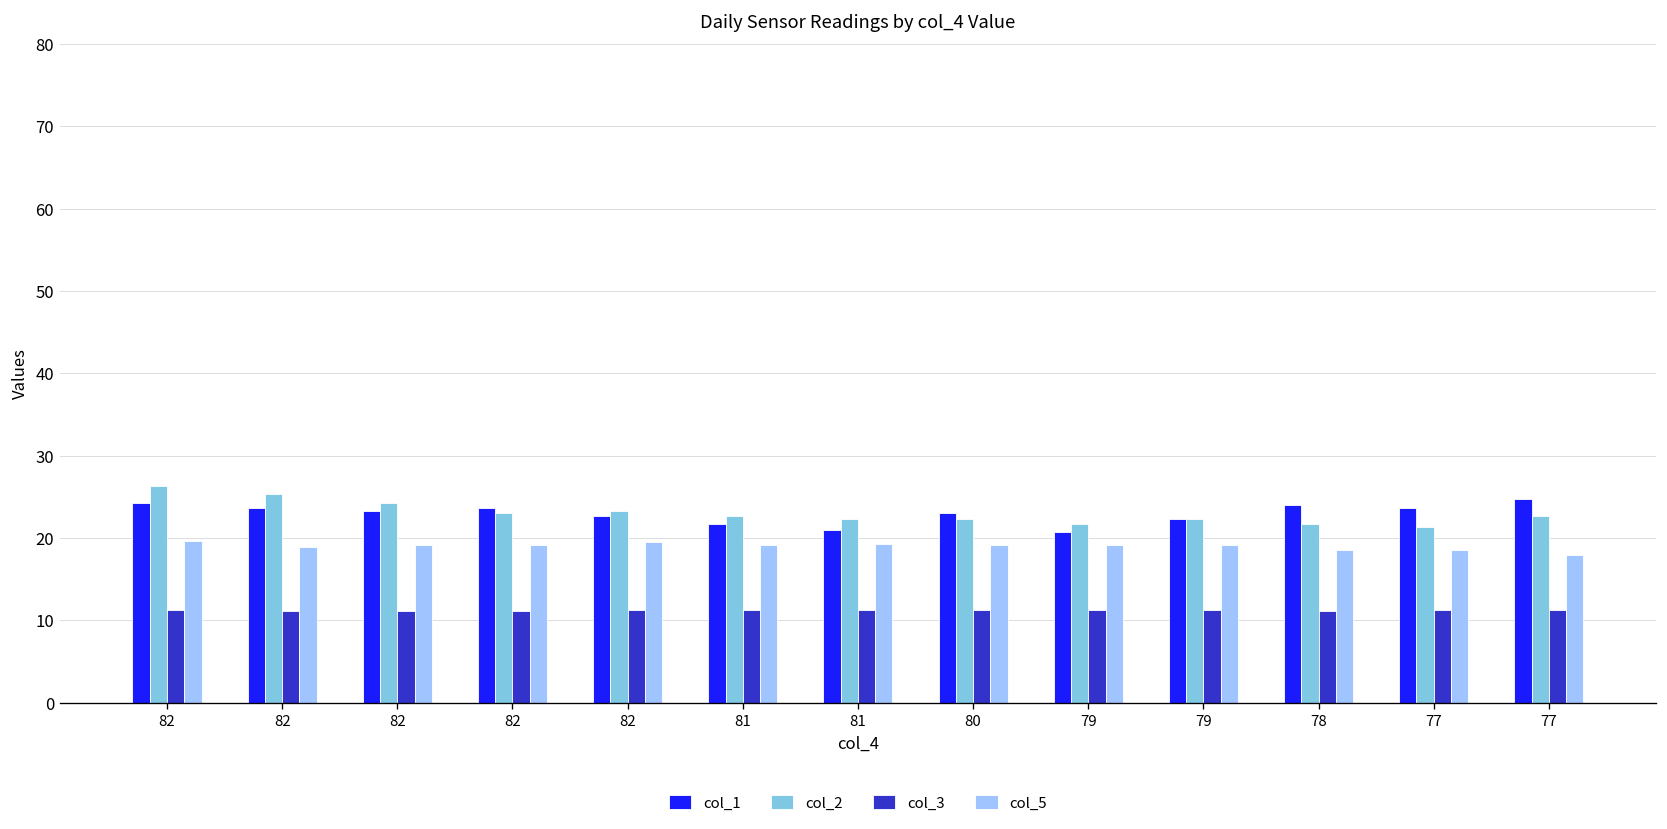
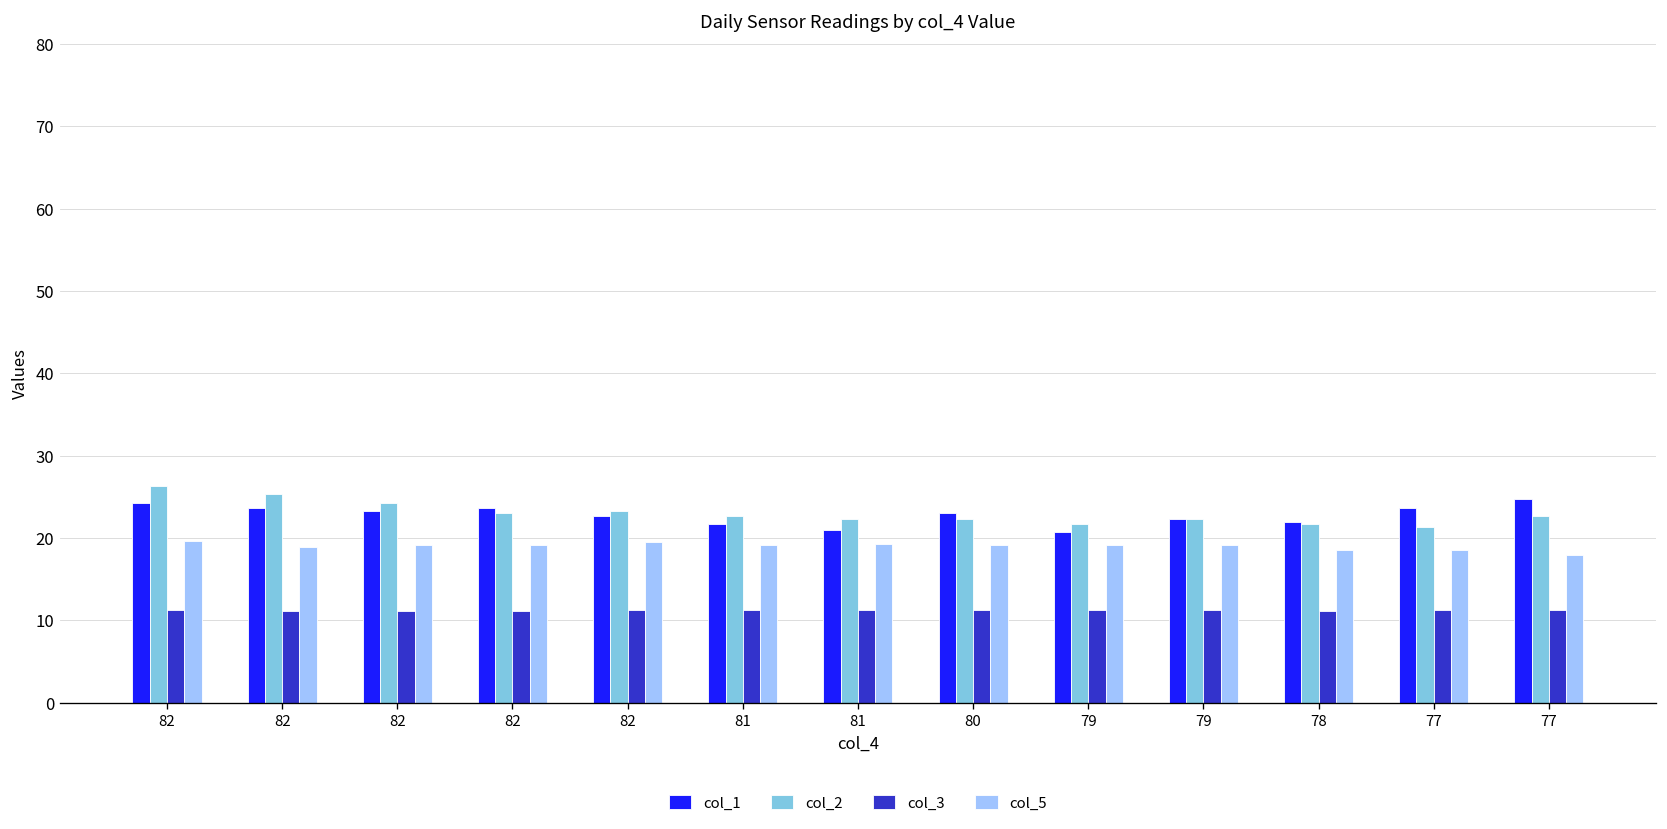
col_1, 78: 24 -> 22
